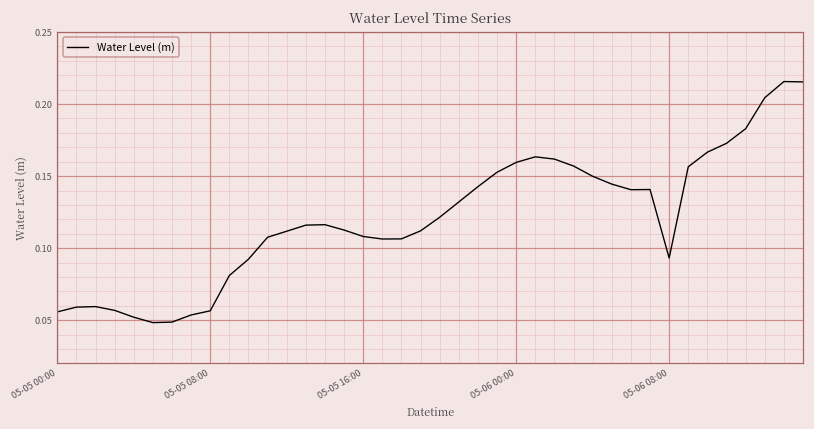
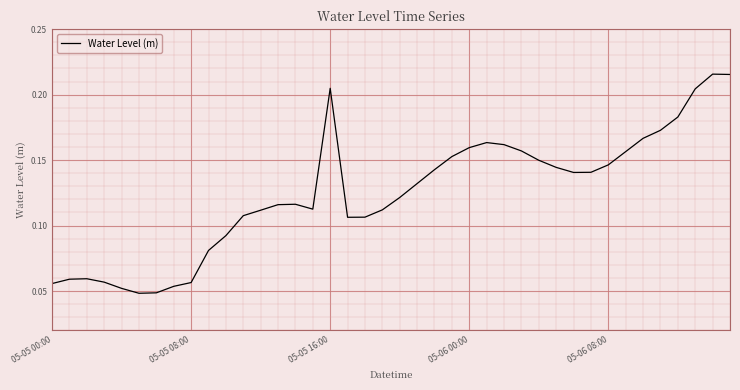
05-05 16:00: 0.108 -> 0.205
05-06 08:00: 0.093 -> 0.146
